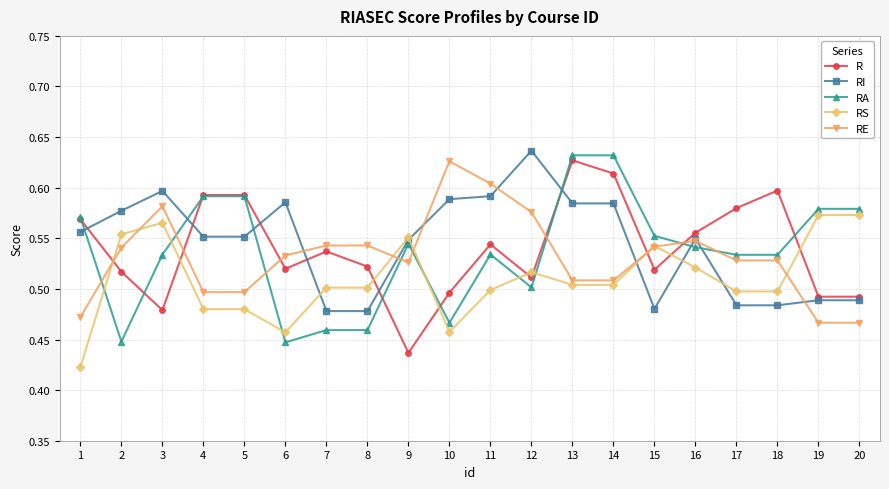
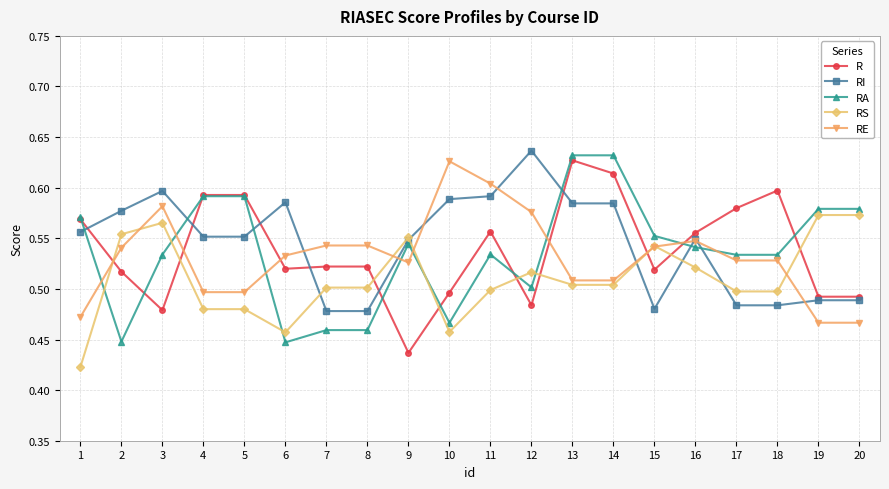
R, 7: 0.537 -> 0.522
R, 11: 0.544 -> 0.557
R, 12: 0.511 -> 0.484
